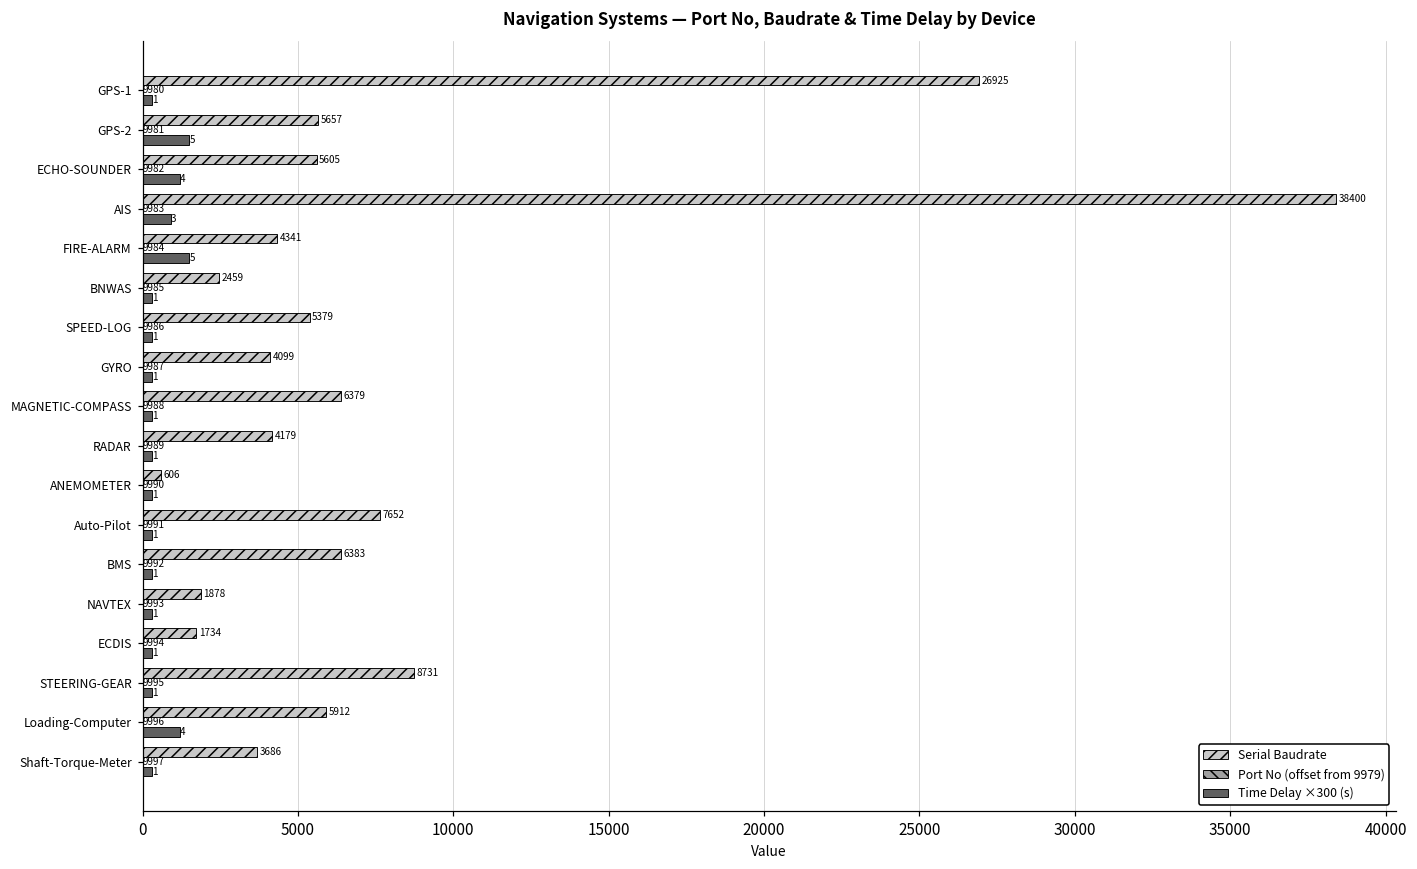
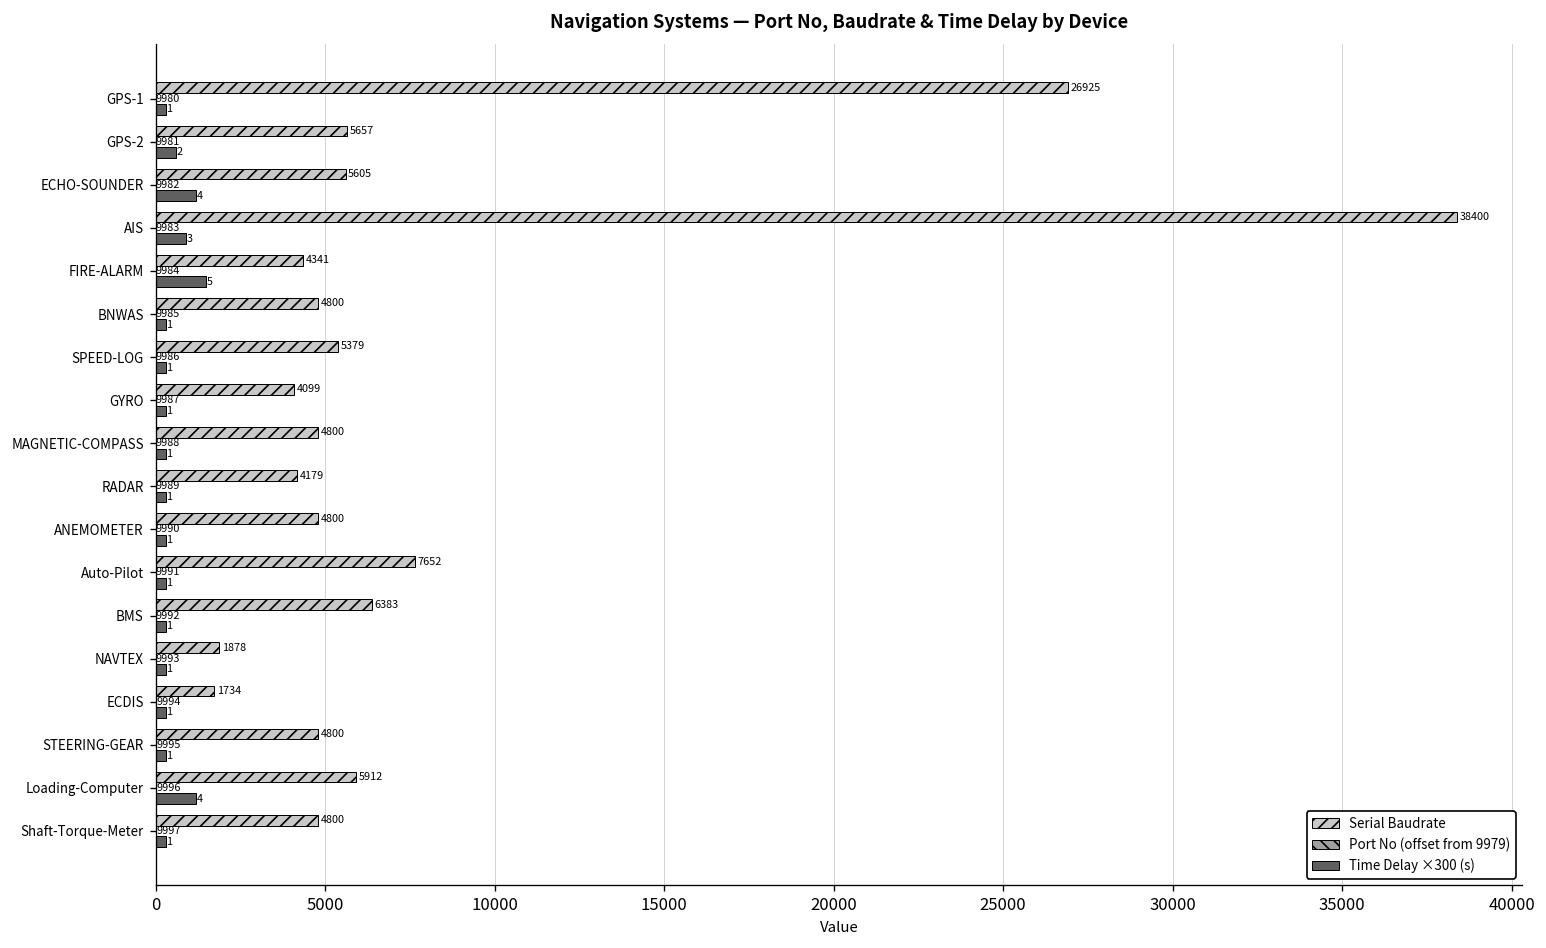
Time Delay ×300 (s), GPS-2: 5 -> 2
Serial Baudrate, BNWAS: 2459 -> 4800
Serial Baudrate, MAGNETIC-COMPASS: 6379 -> 4800
Serial Baudrate, ANEMOMETER: 606 -> 4800
Serial Baudrate, STEERING-GEAR: 8731 -> 4800
Serial Baudrate, Shaft-Torque-Meter: 3686 -> 4800
